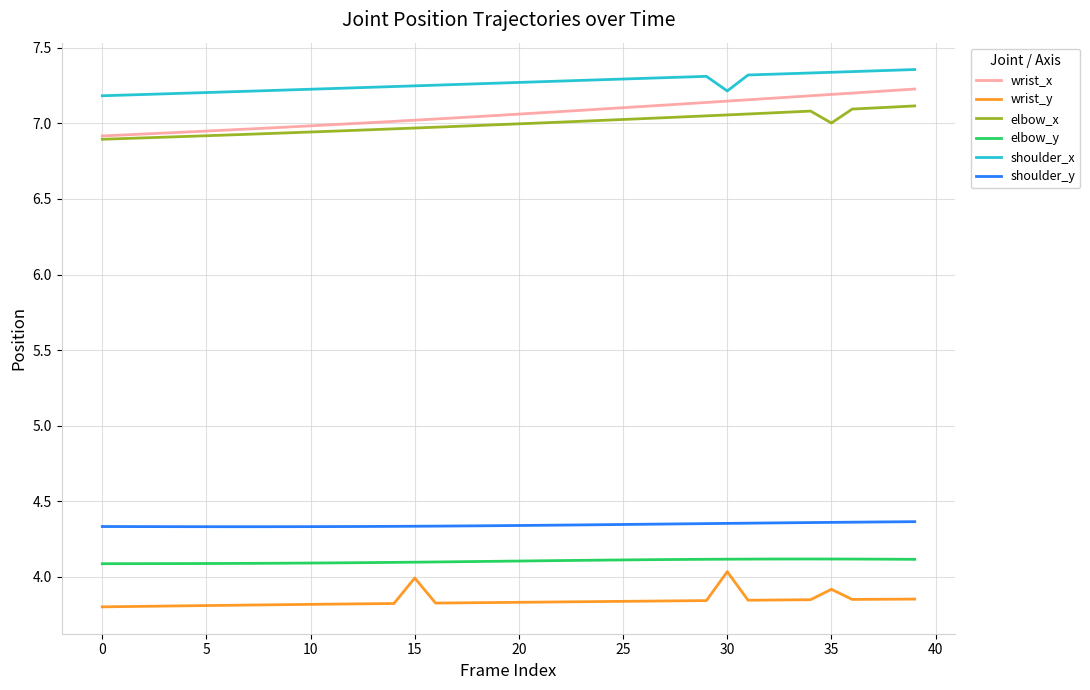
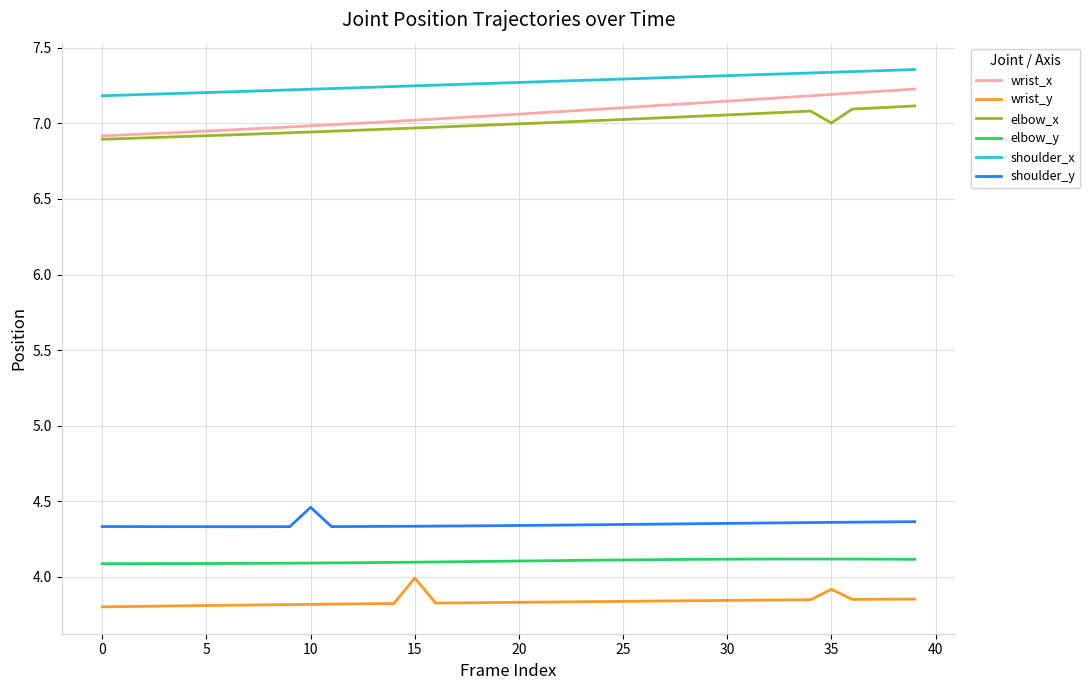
shoulder_y, 10: 4.33 -> 4.46
wrist_y, 30: 4.04 -> 3.85
shoulder_x, 30: 7.21 -> 7.31
